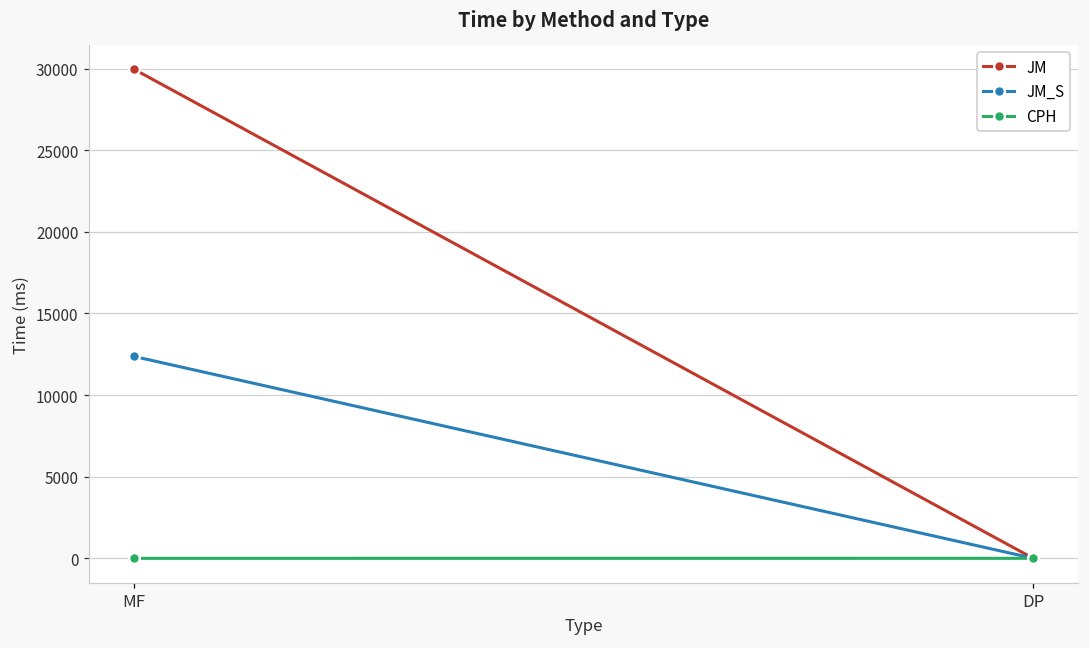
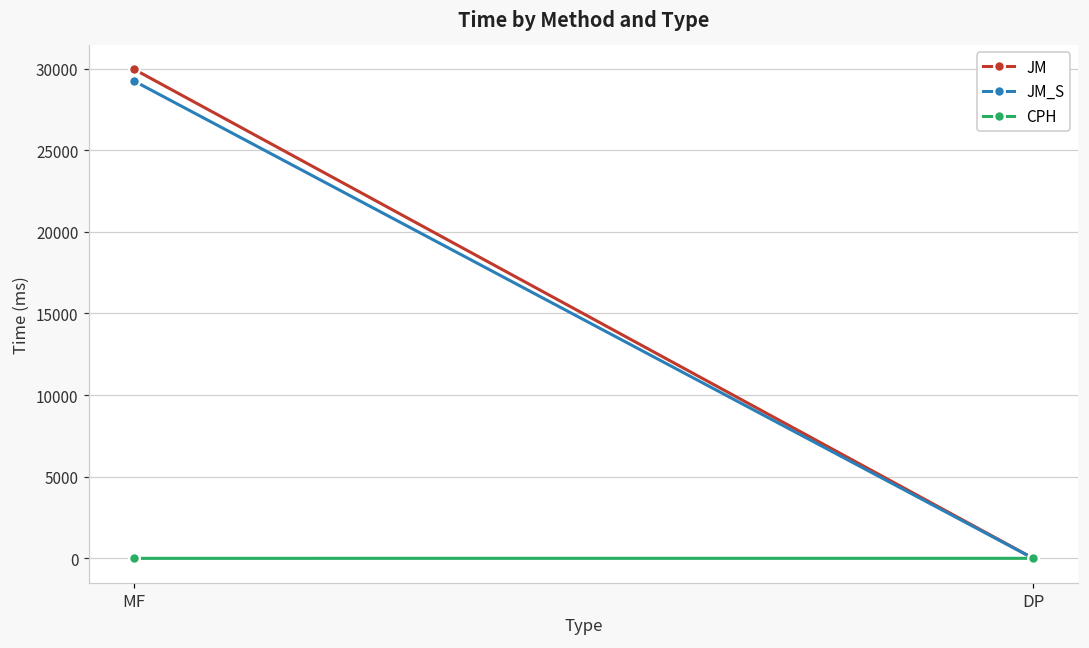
JM_S, MF: 12400 -> 29200
